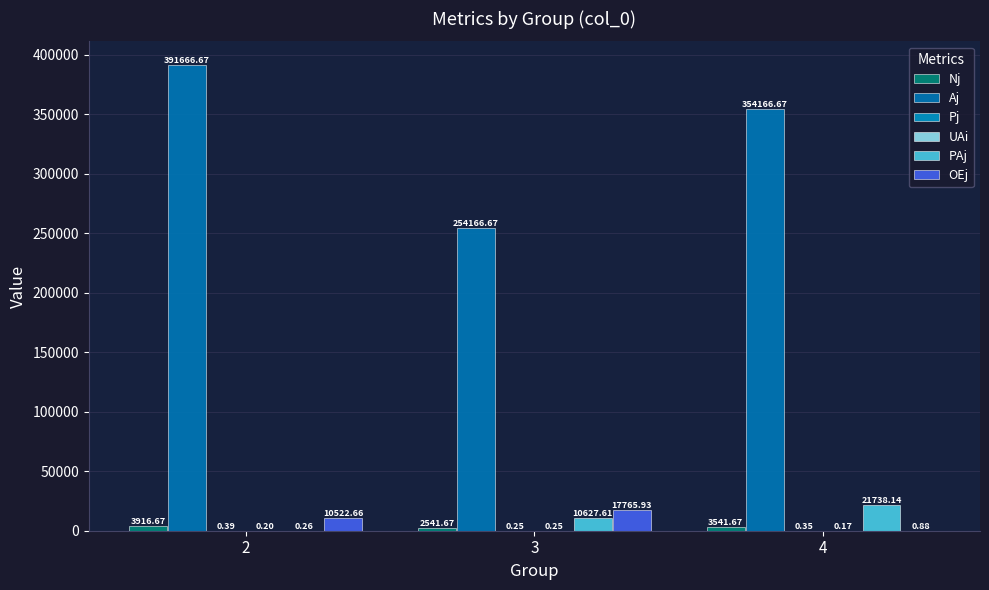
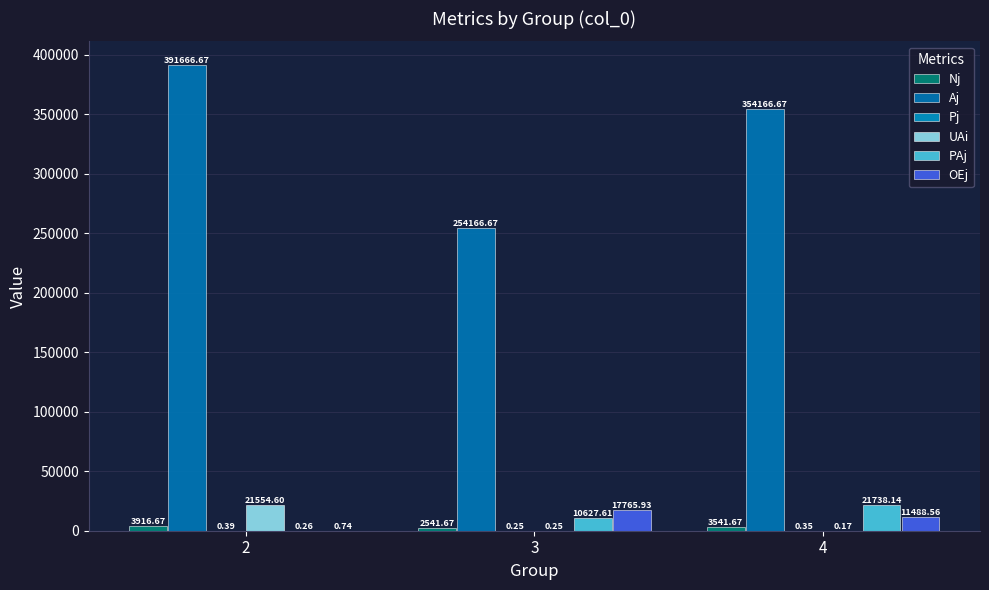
UAi, 2: 0.20 -> 21554.60
OEj, 2: 10522.66 -> 0.74
OEj, 4: 0.88 -> 11488.56
